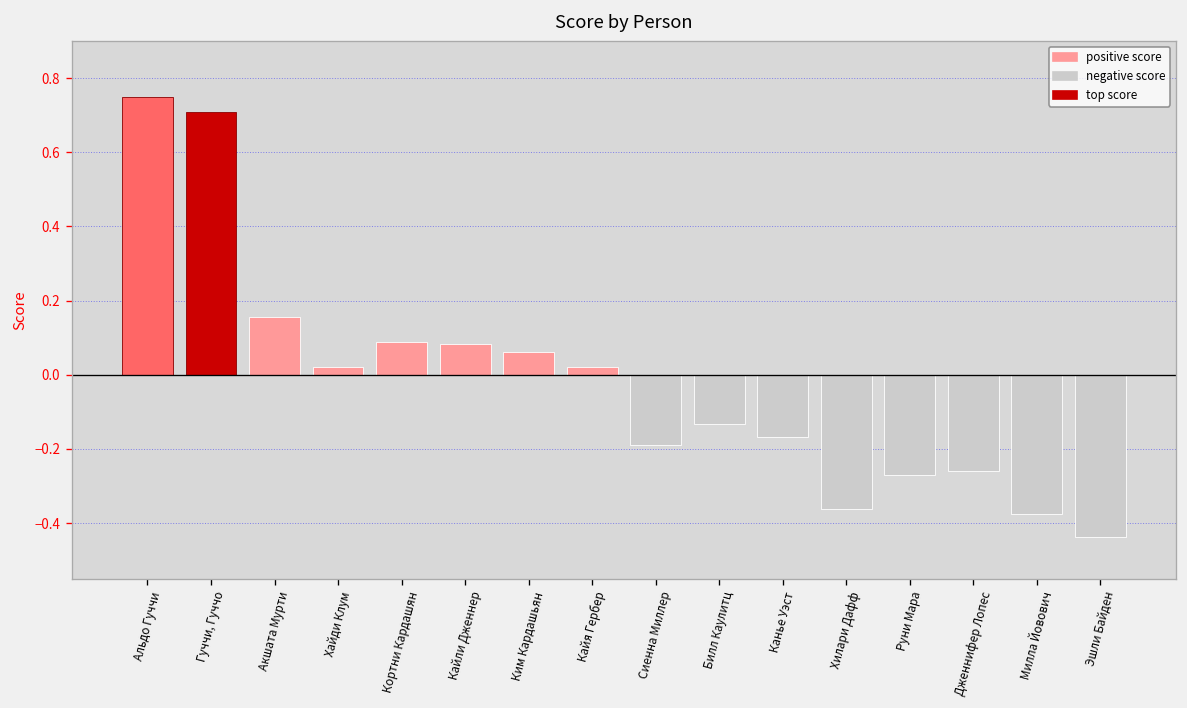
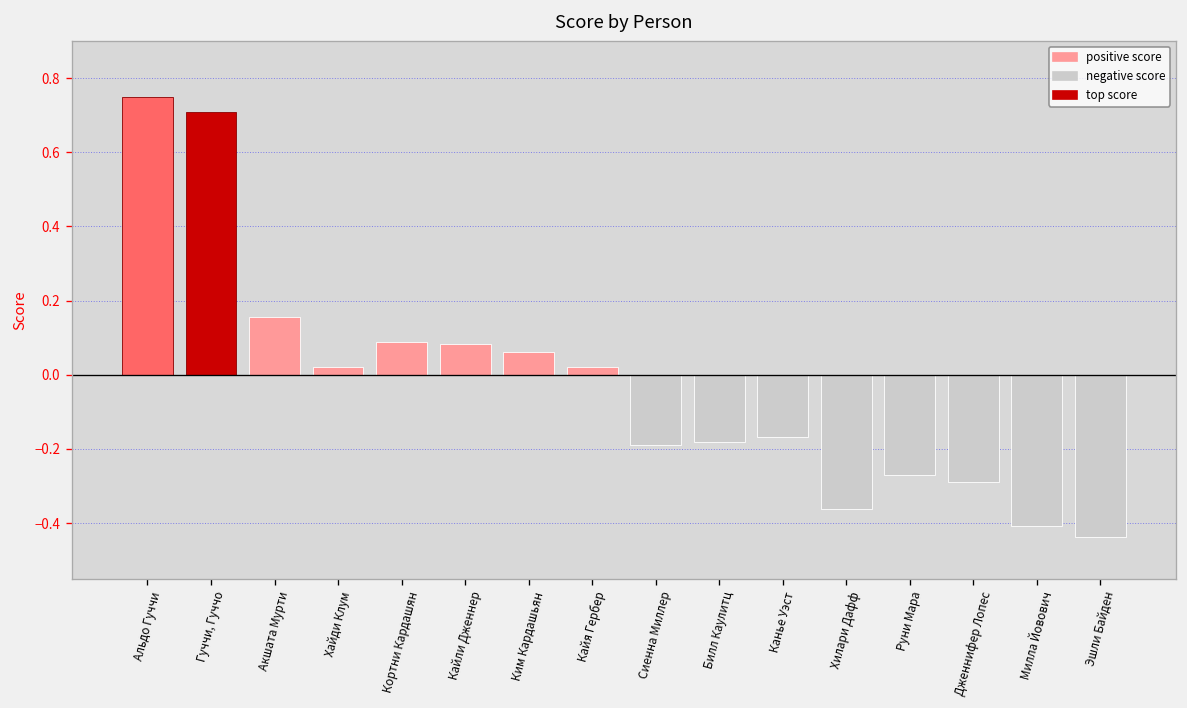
Билл Каулитц: -0.13 -> -0.18
Дженнифер Лопес: -0.26 -> -0.29
Милла Йовович: -0.38 -> -0.41
